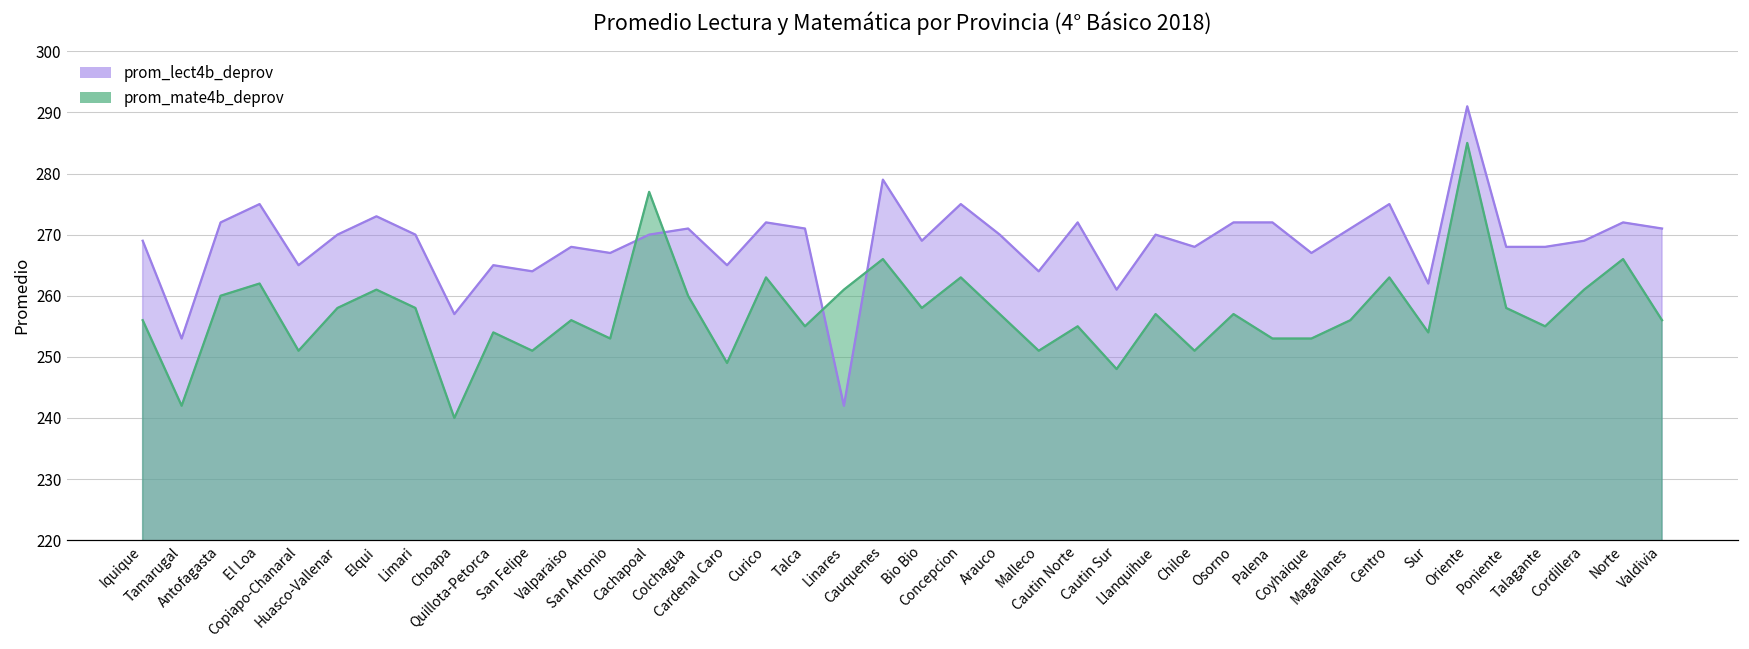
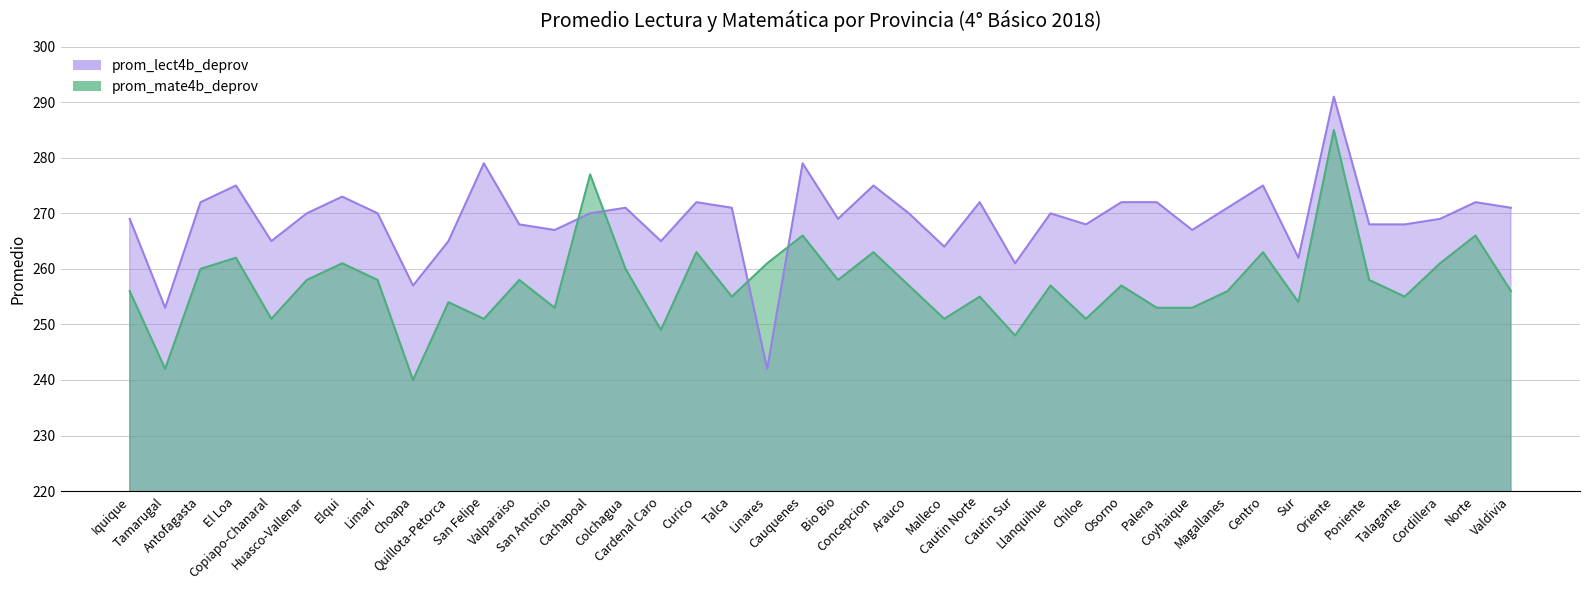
prom_lect4b_deprov, San Felipe: 264 -> 279
prom_mate4b_deprov, Valparaiso: 256 -> 258
